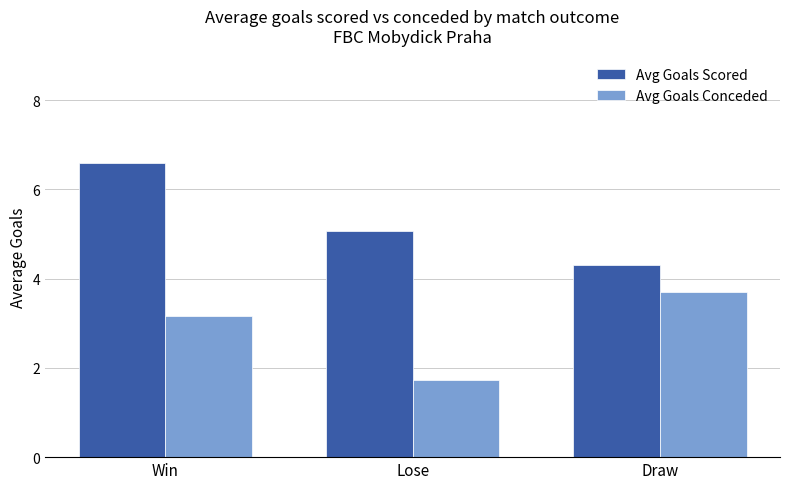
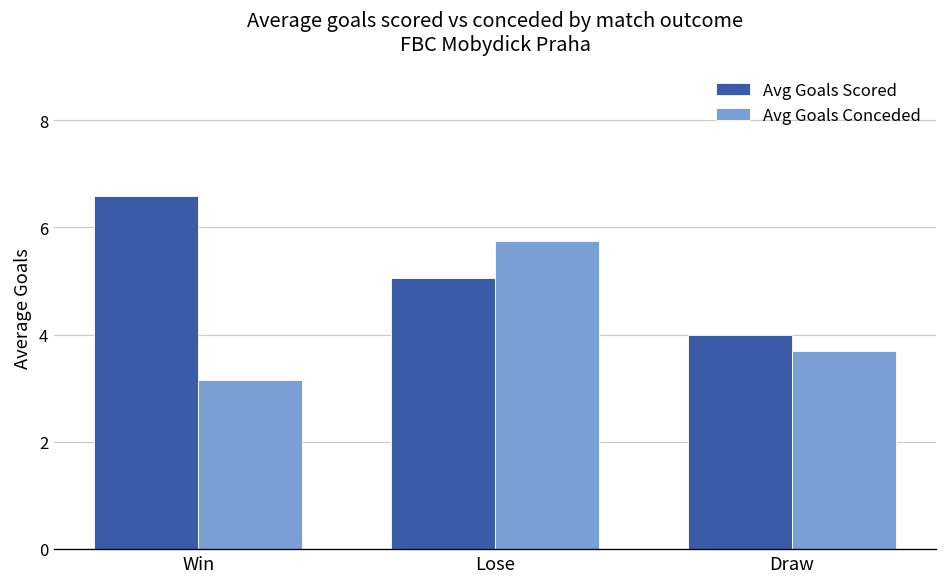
Avg Goals Conceded, Lose: 1.7 -> 5.8
Avg Goals Scored, Draw: 4.3 -> 4.0
